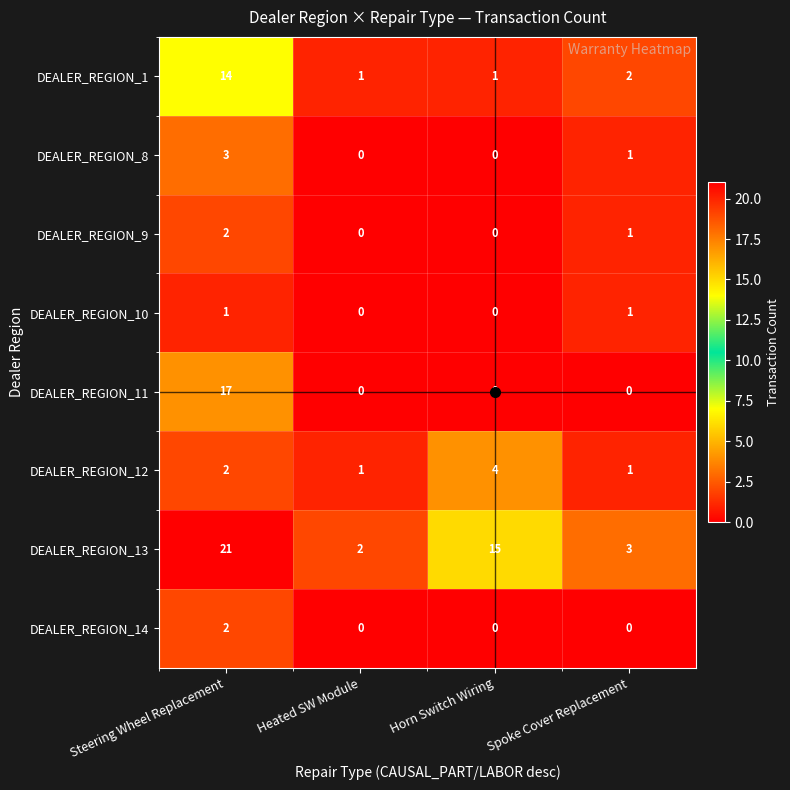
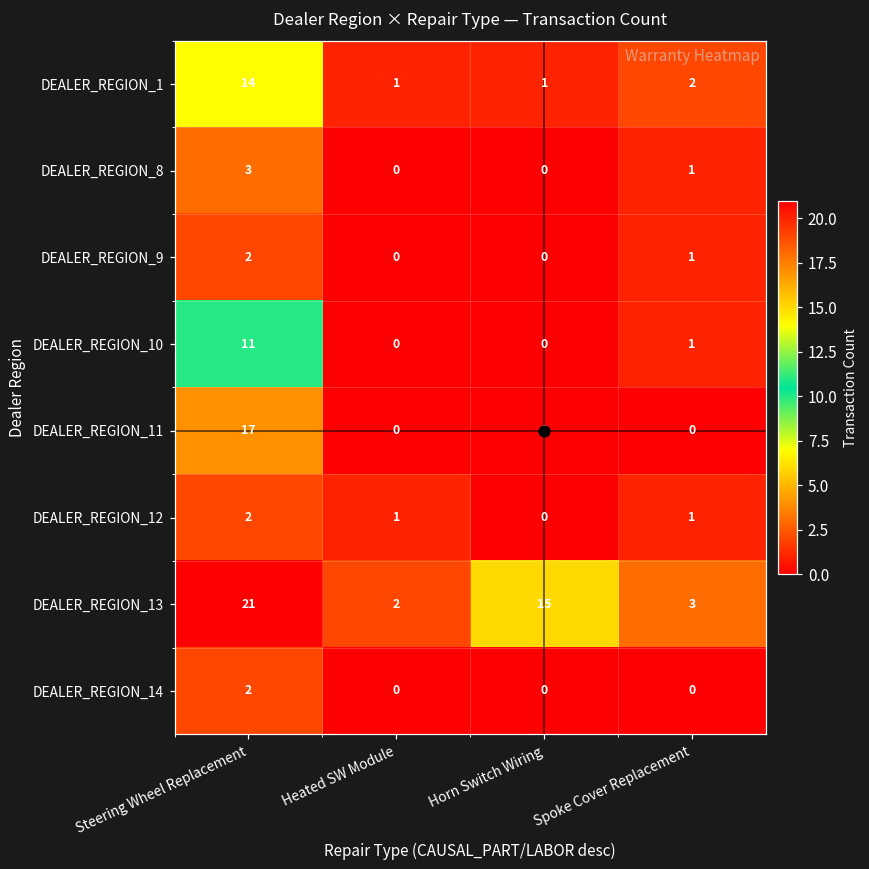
DEALER_REGION_10, Steering Wheel Replacement: 1 -> 11
DEALER_REGION_12, Horn Switch Wiring: 4 -> 0
